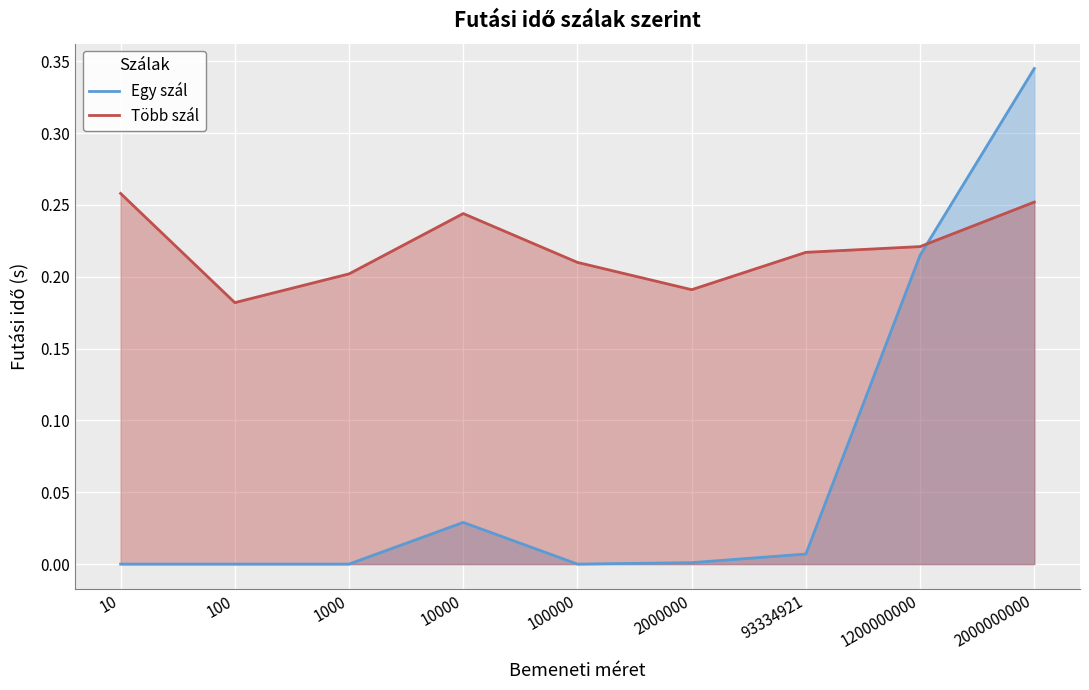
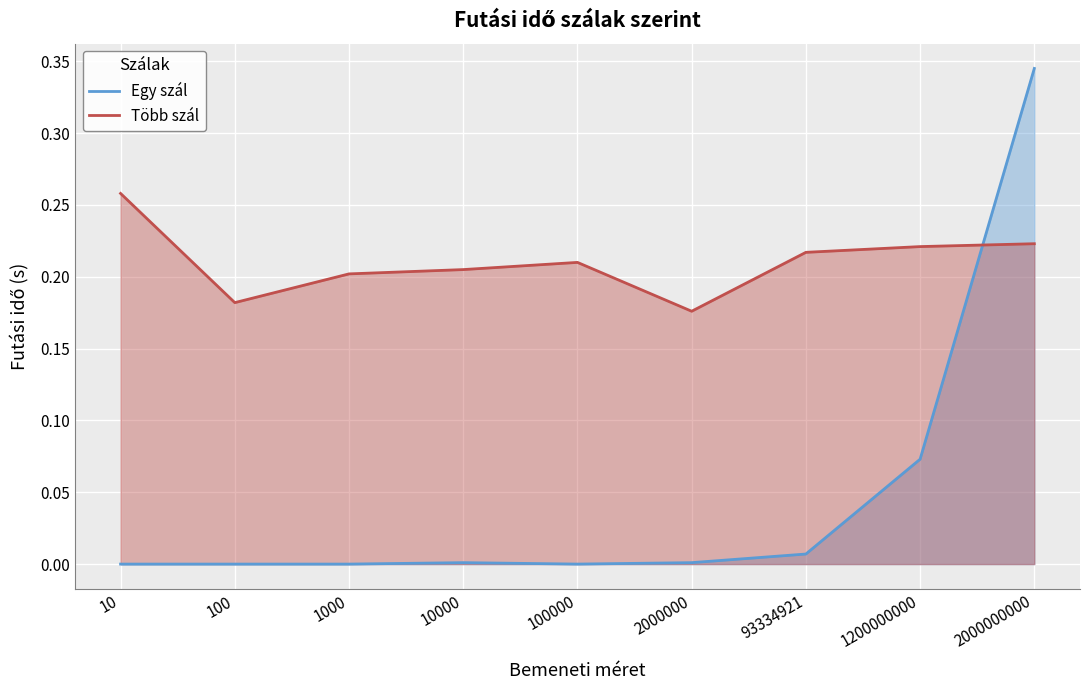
Egy szál, 10000: 0.029 -> 0.001
Több szál, 10000: 0.244 -> 0.205
Több szál, 2000000: 0.191 -> 0.176
Egy szál, 1200000000: 0.215 -> 0.073
Több szál, 2000000000: 0.252 -> 0.223
